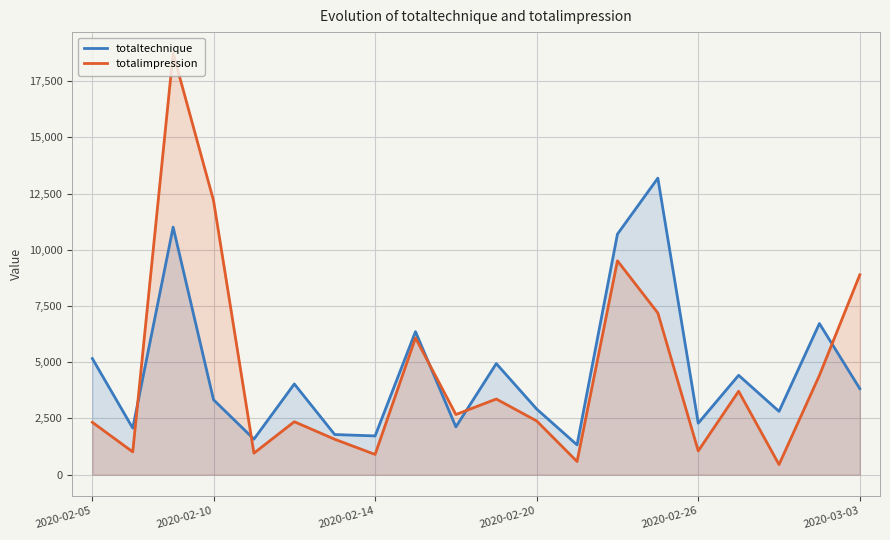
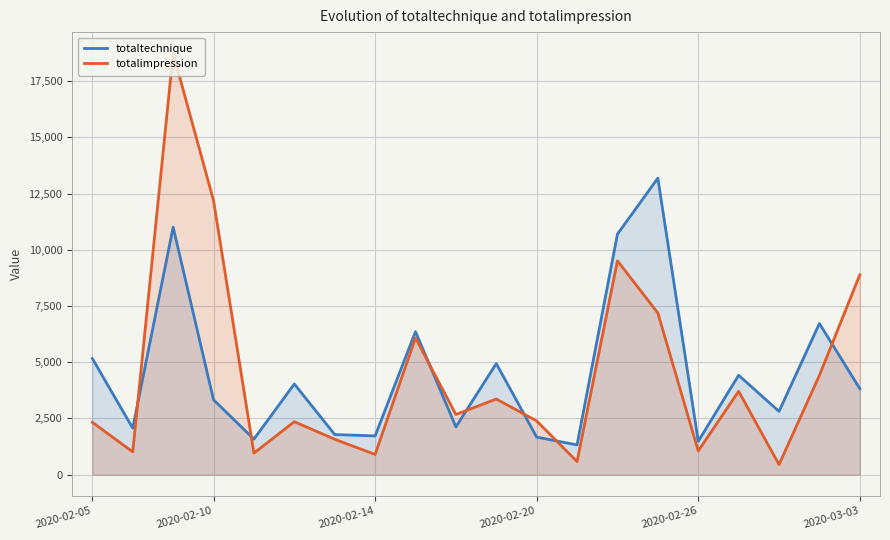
totaltechnique, 2020-02-20: 2,900 -> 1,700
totaltechnique, 2020-02-26: 2,300 -> 1,500
